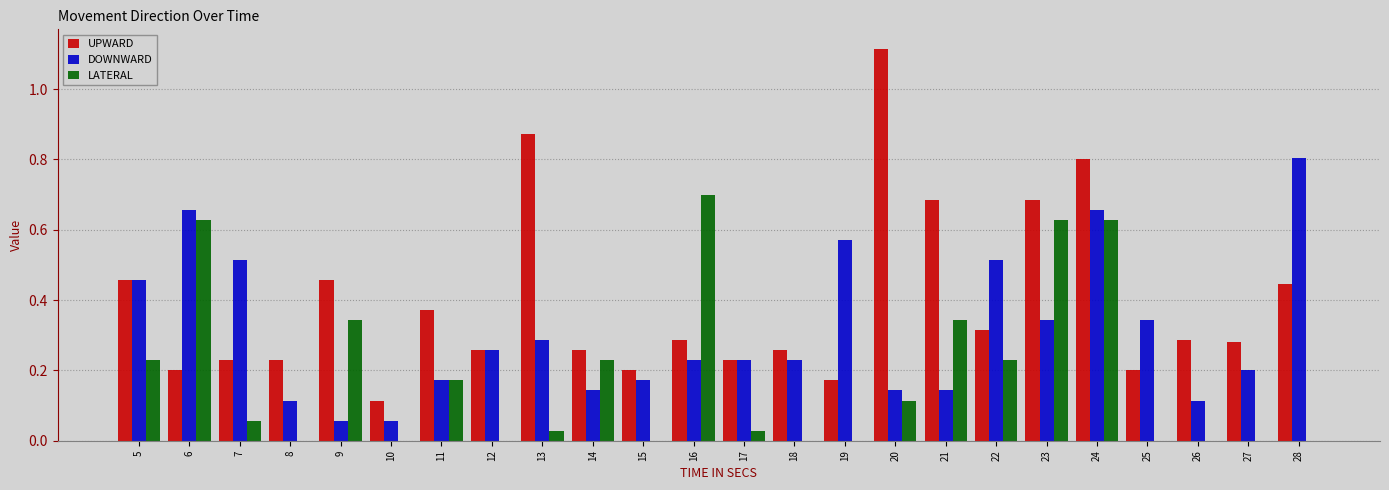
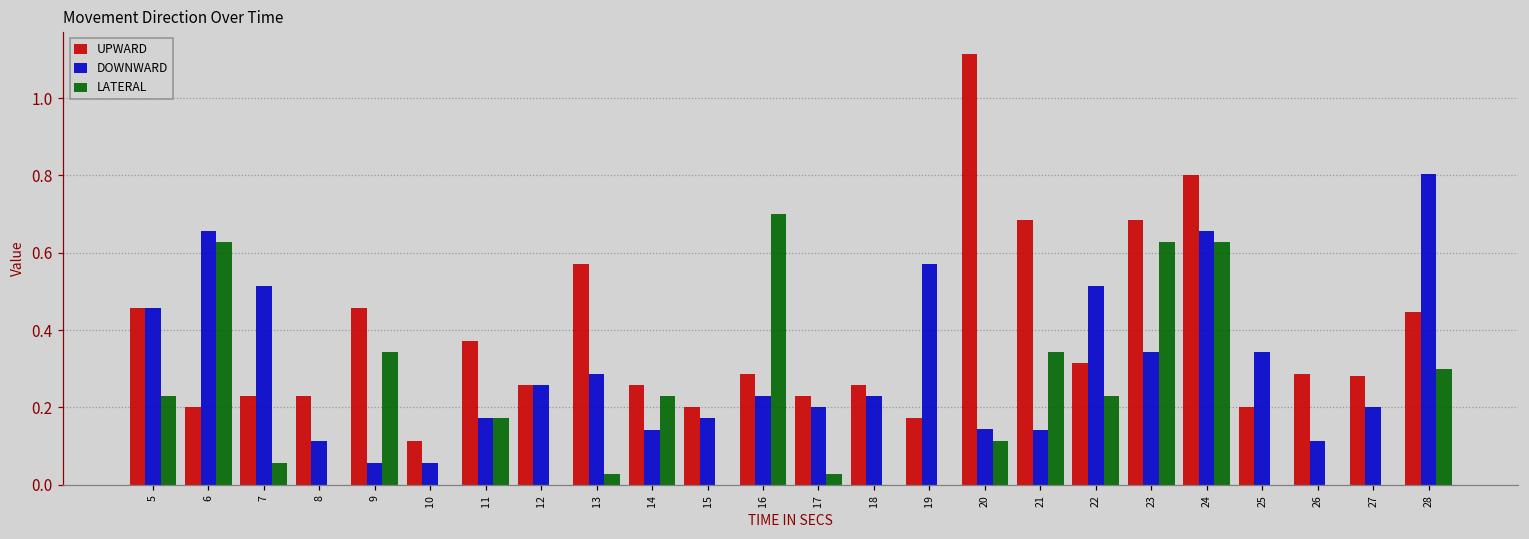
UPWARD, 13: 0.87 -> 0.57
DOWNWARD, 17: 0.23 -> 0.20
LATERAL, 28: 0.0 -> 0.3
